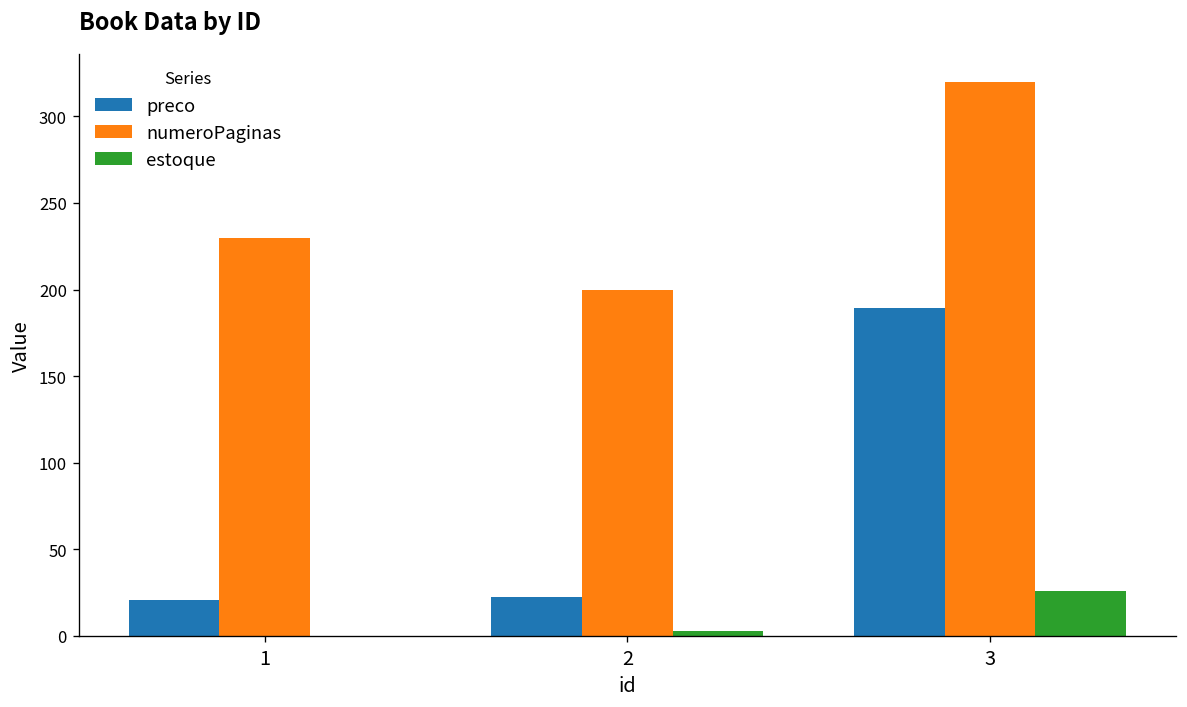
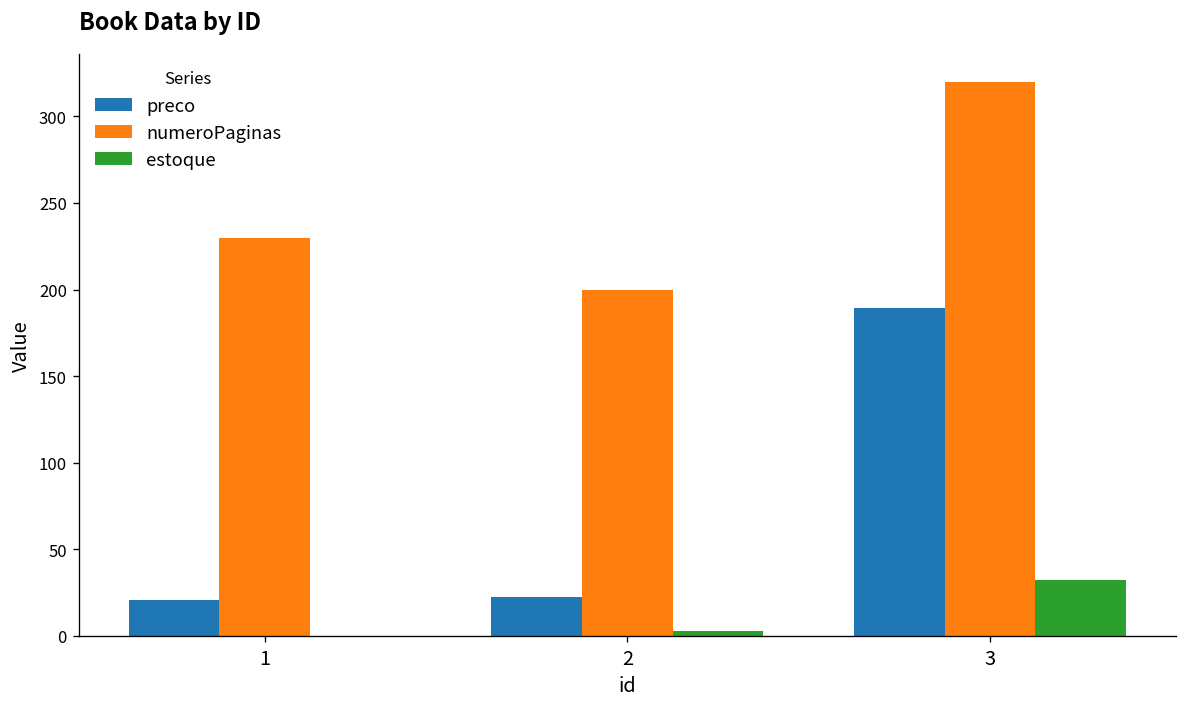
estoque, 3: 26 -> 32
